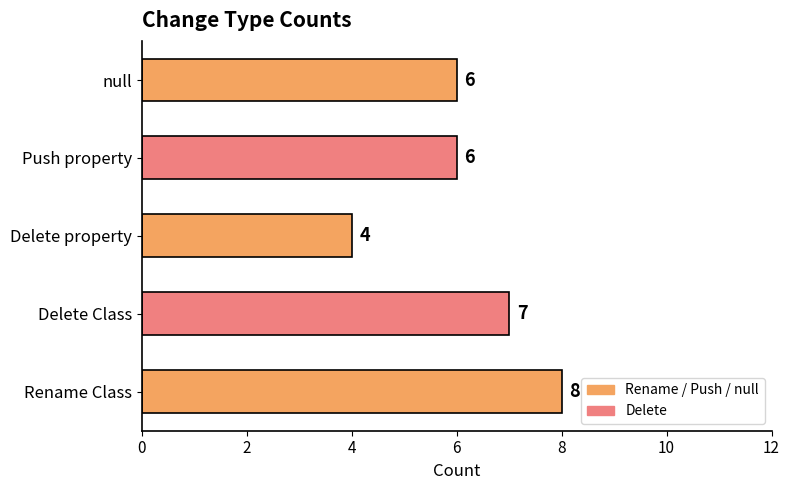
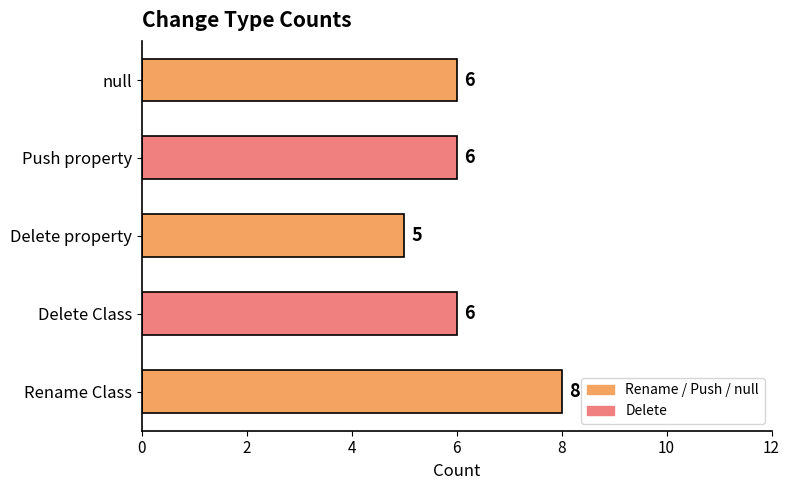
Delete property: 4 -> 5
Delete Class: 7 -> 6
